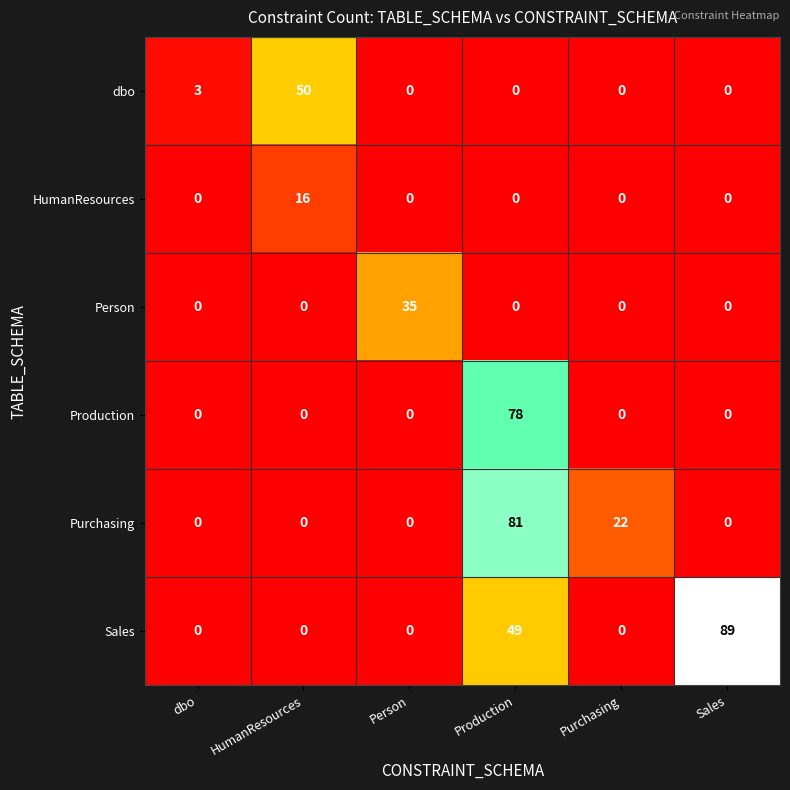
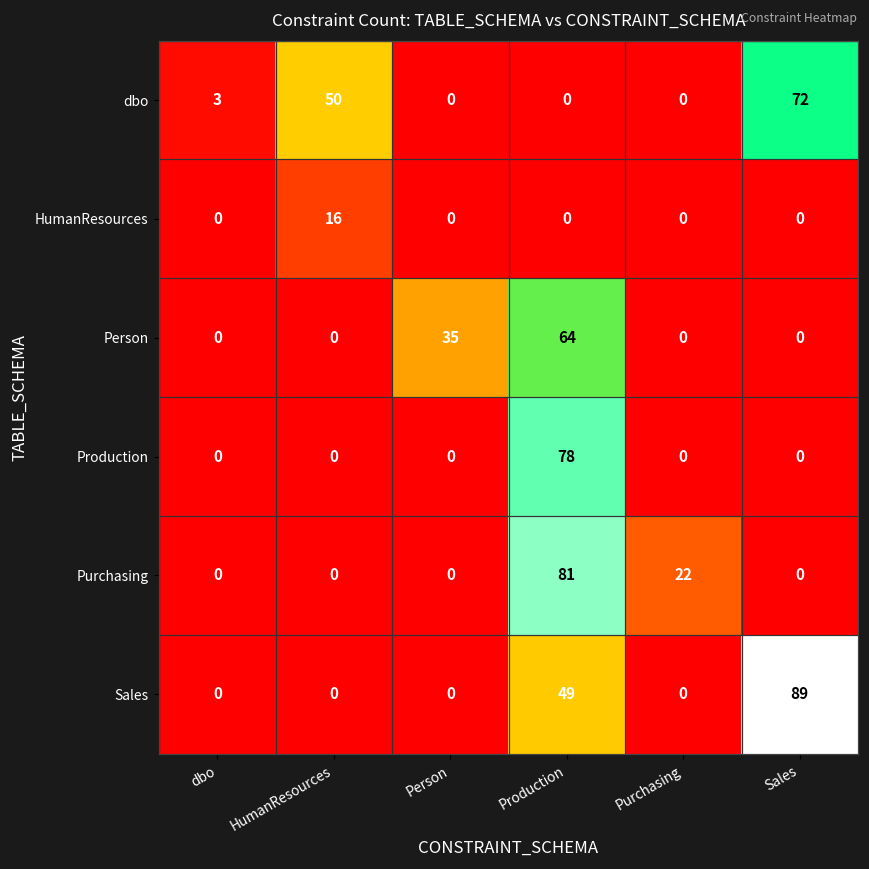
dbo, Sales: 0 -> 72
Person, Production: 0 -> 64
